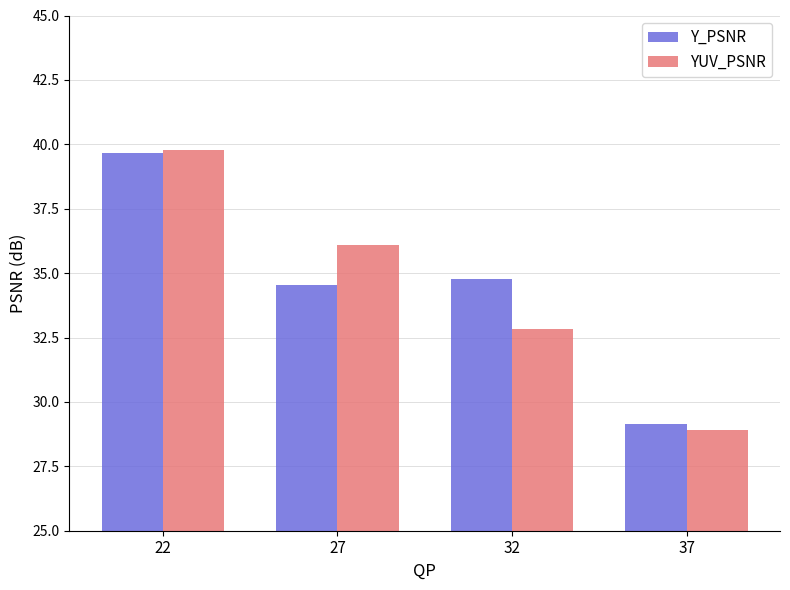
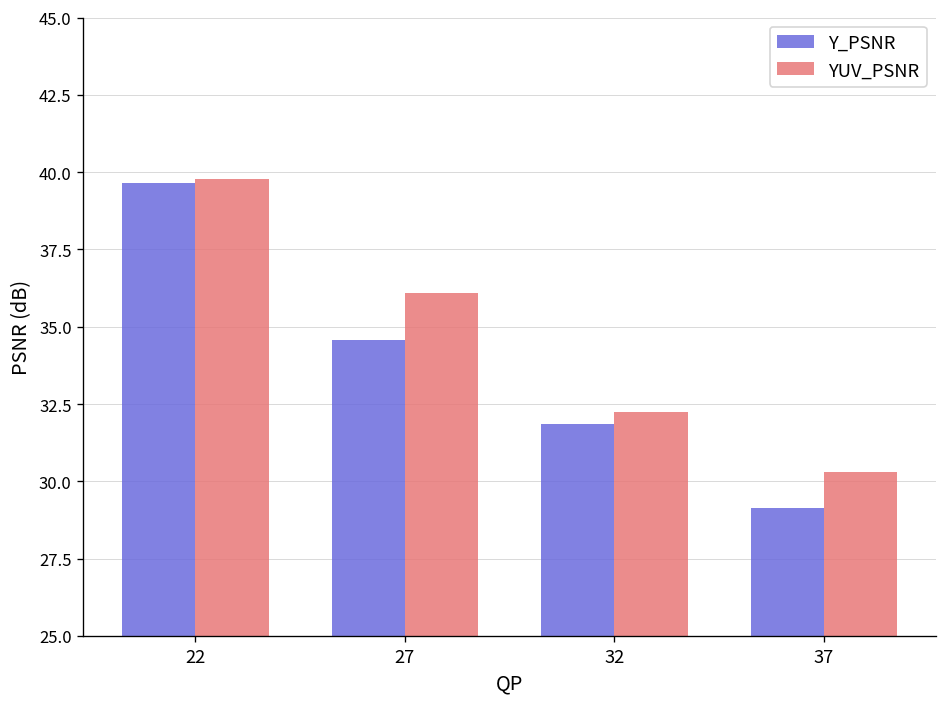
Y_PSNR, 32: 34.8 -> 31.9
YUV_PSNR, 32: 32.8 -> 32.2
YUV_PSNR, 37: 28.9 -> 30.3
